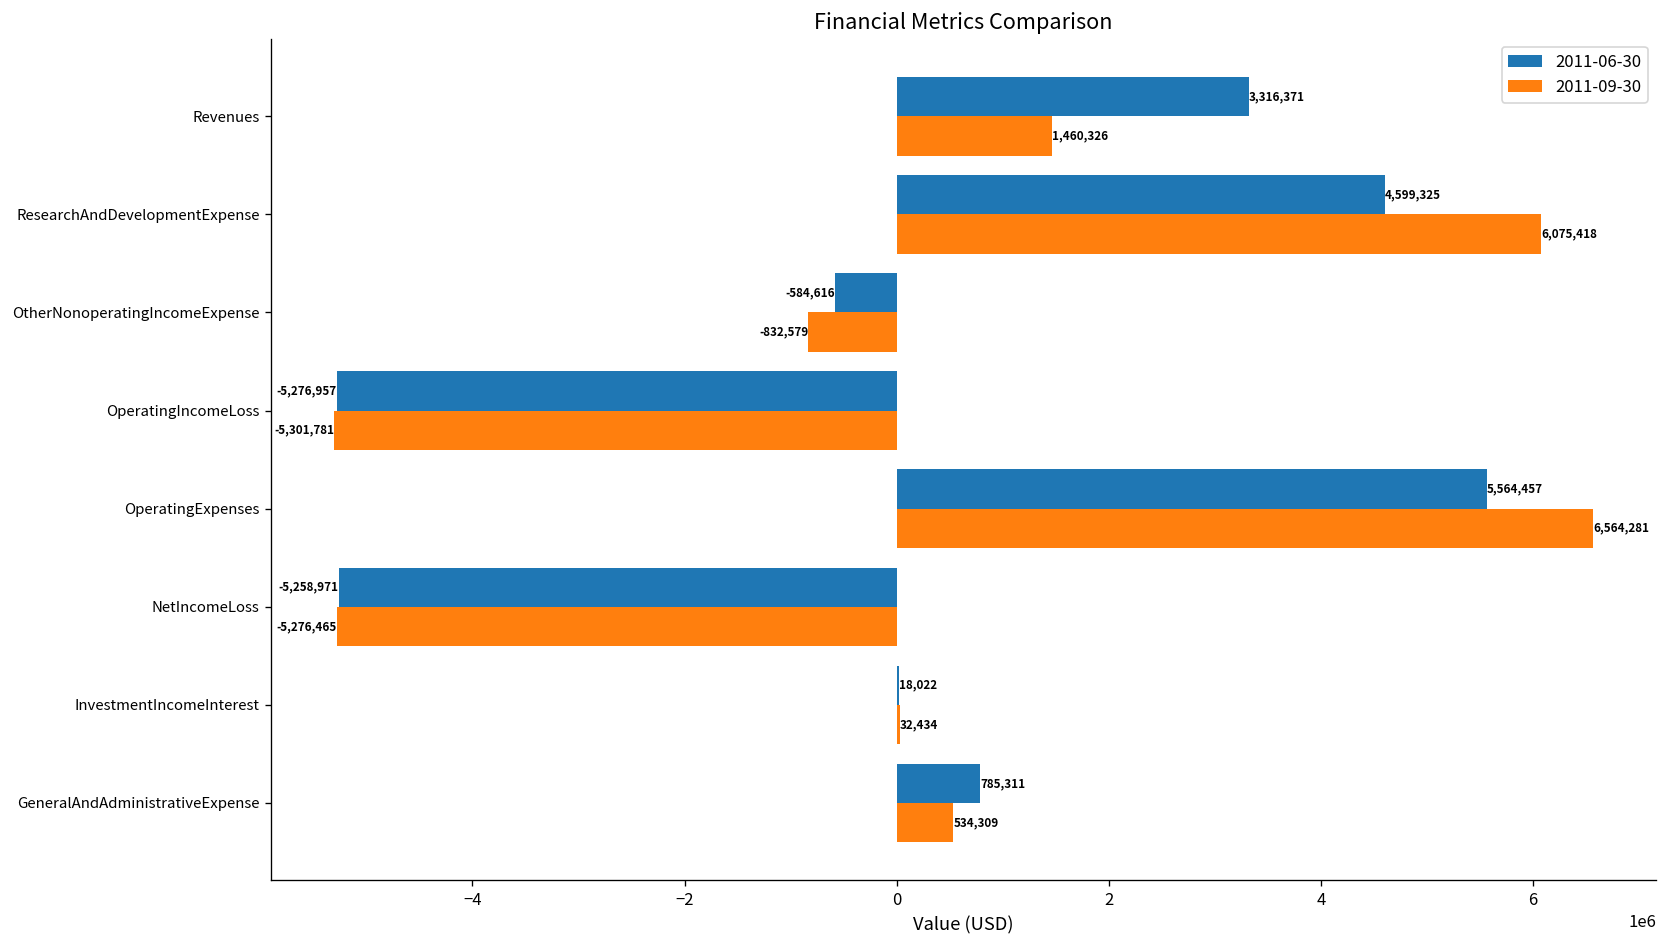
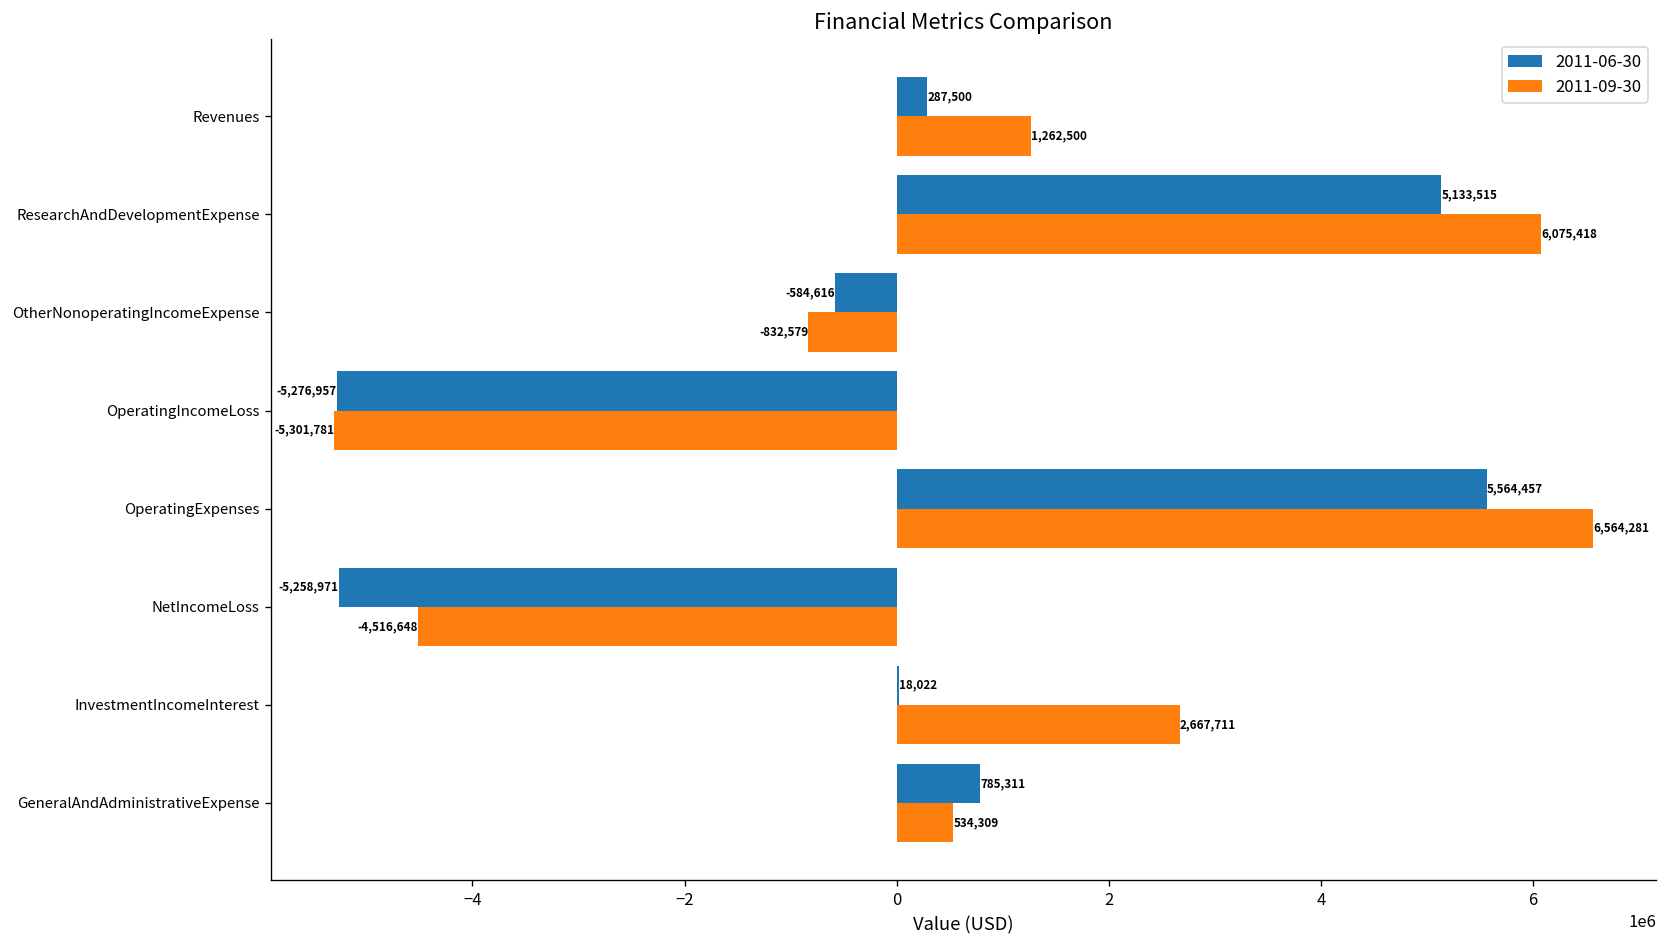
2011-06-30, Revenues: 3,316,371 -> 287,500
2011-09-30, Revenues: 1,460,326 -> 1,262,500
2011-06-30, ResearchAndDevelopmentExpense: 4,599,325 -> 5,133,515
2011-09-30, NetIncomeLoss: -5,276,465 -> -4,516,648
2011-09-30, InvestmentIncomeInterest: 32,434 -> 2,667,711
